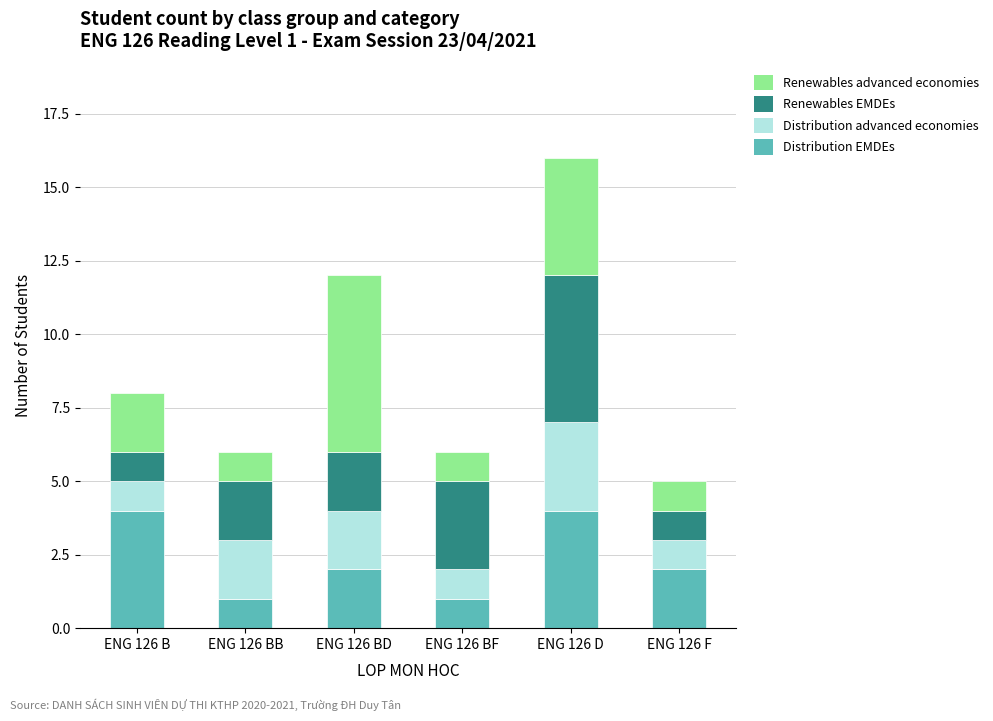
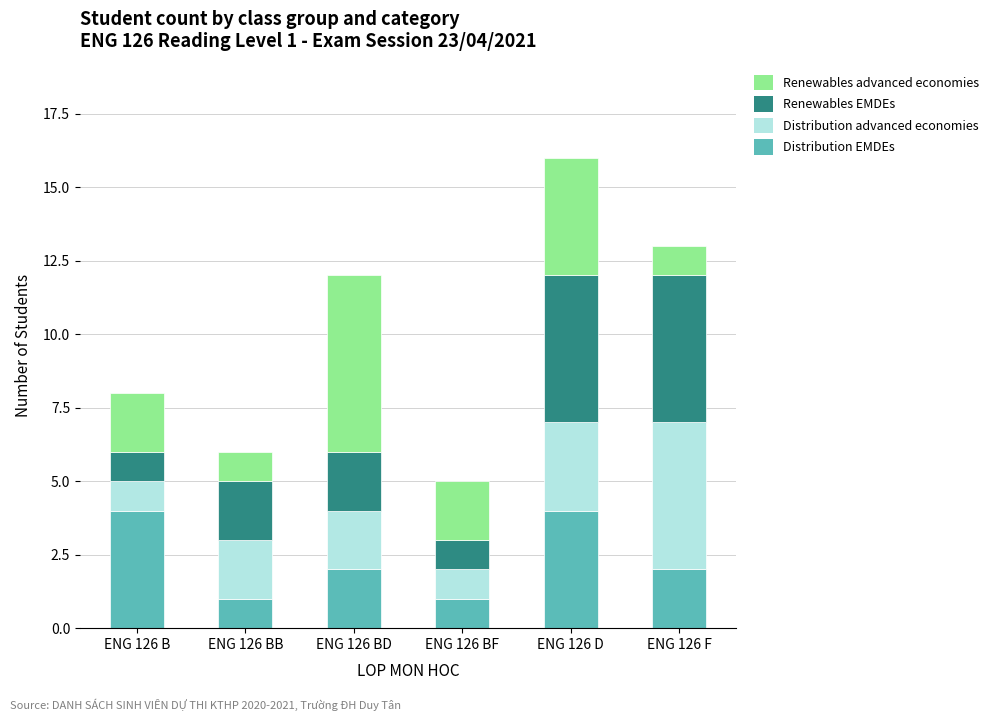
Renewables EMDEs, ENG 126 BF: 3 -> 1
Renewables advanced economies, ENG 126 BF: 1 -> 2
Distribution advanced economies, ENG 126 F: 1 -> 5
Renewables EMDEs, ENG 126 F: 1 -> 5
